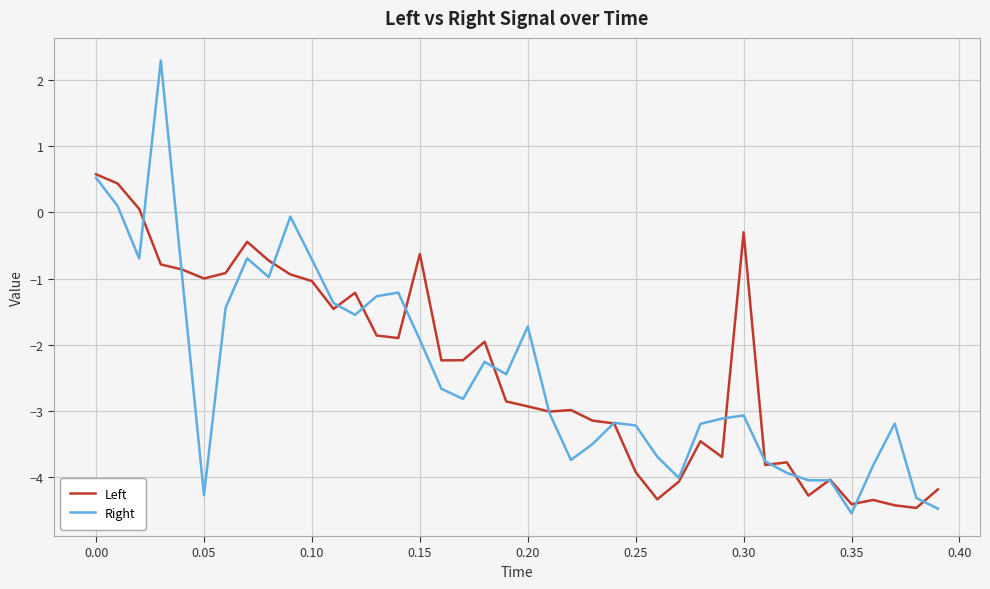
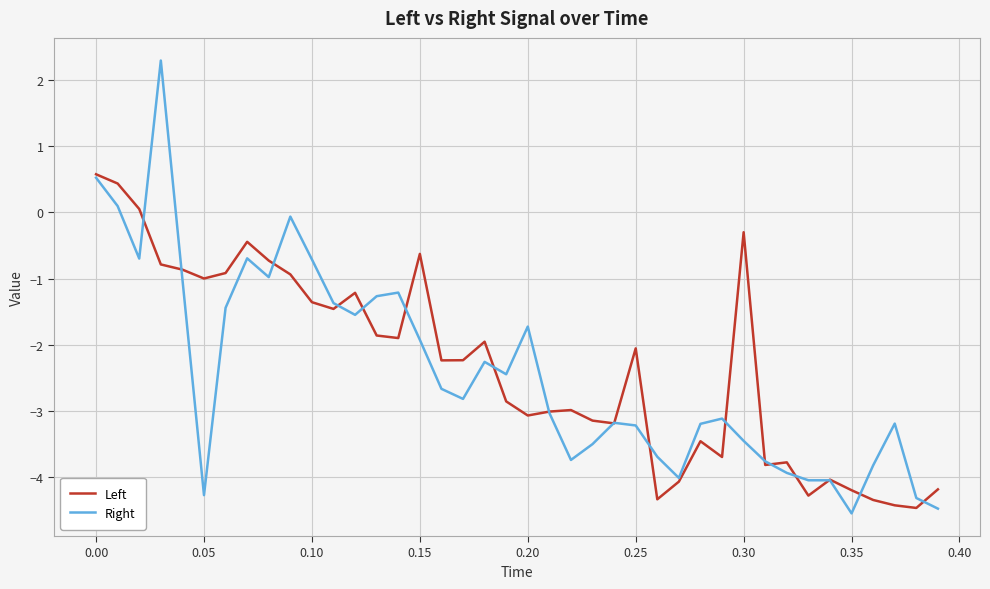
Left, 0.10: -1.0 -> -1.4
Left, 0.20: -2.9 -> -3.1
Left, 0.25: -3.9 -> -2.1
Right, 0.30: -3.1 -> -3.5
Left, 0.35: -4.4 -> -4.2
